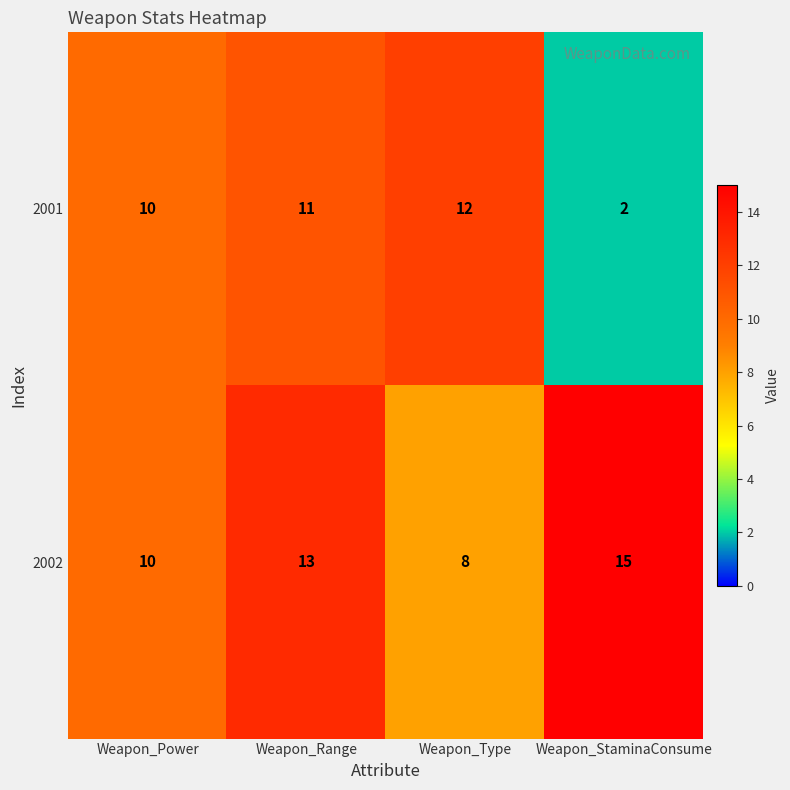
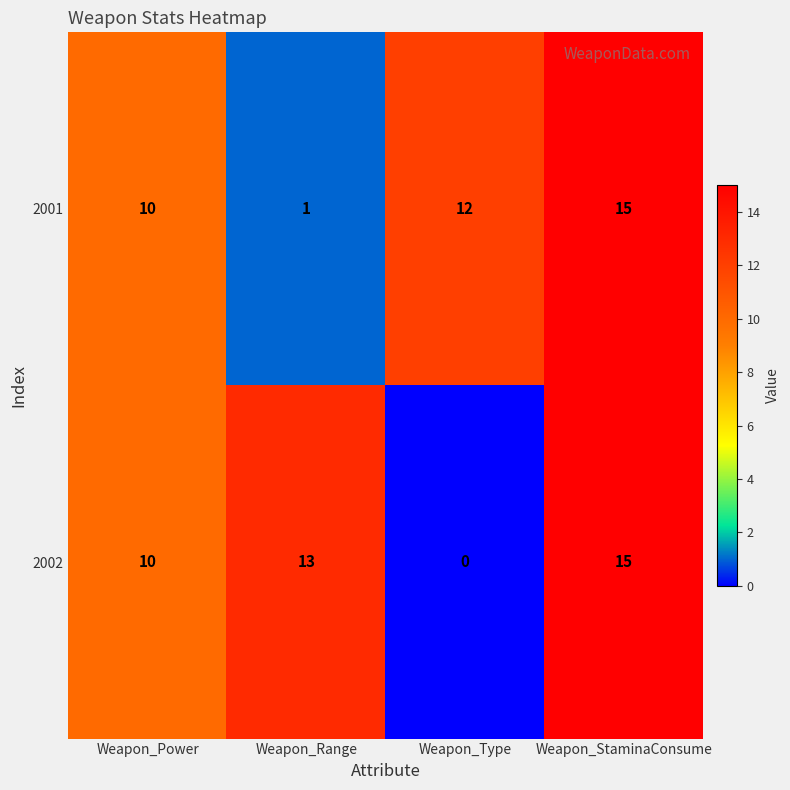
2001, Weapon_Range: 11 -> 1
2001, Weapon_StaminaConsume: 2 -> 15
2002, Weapon_Type: 8 -> 0
